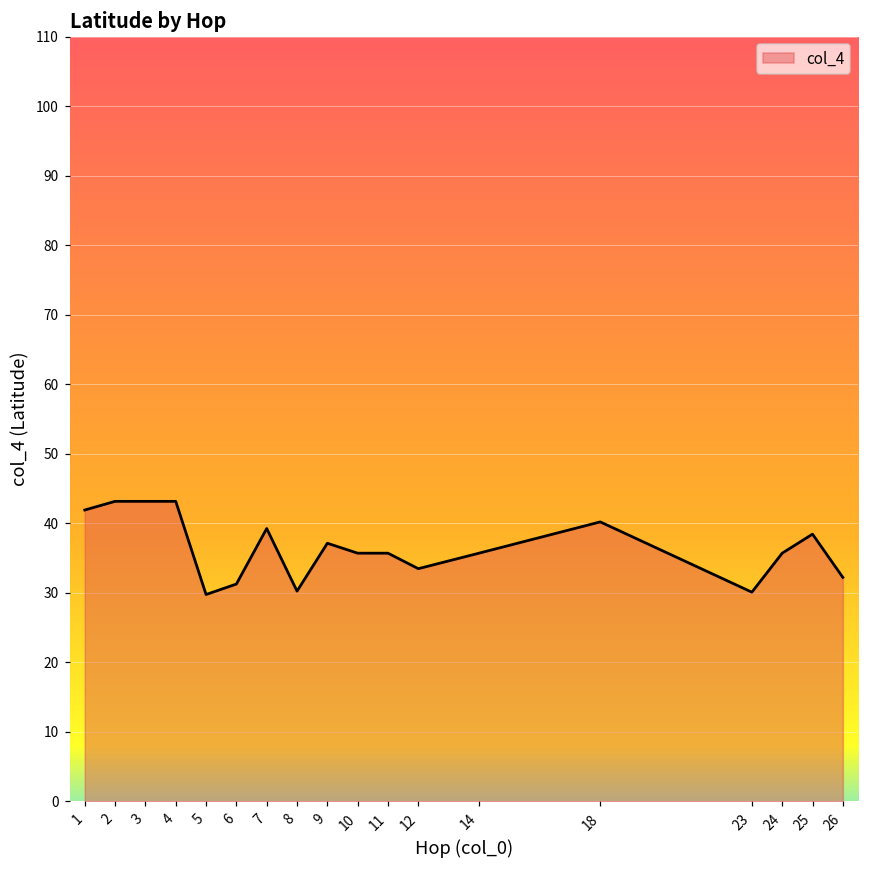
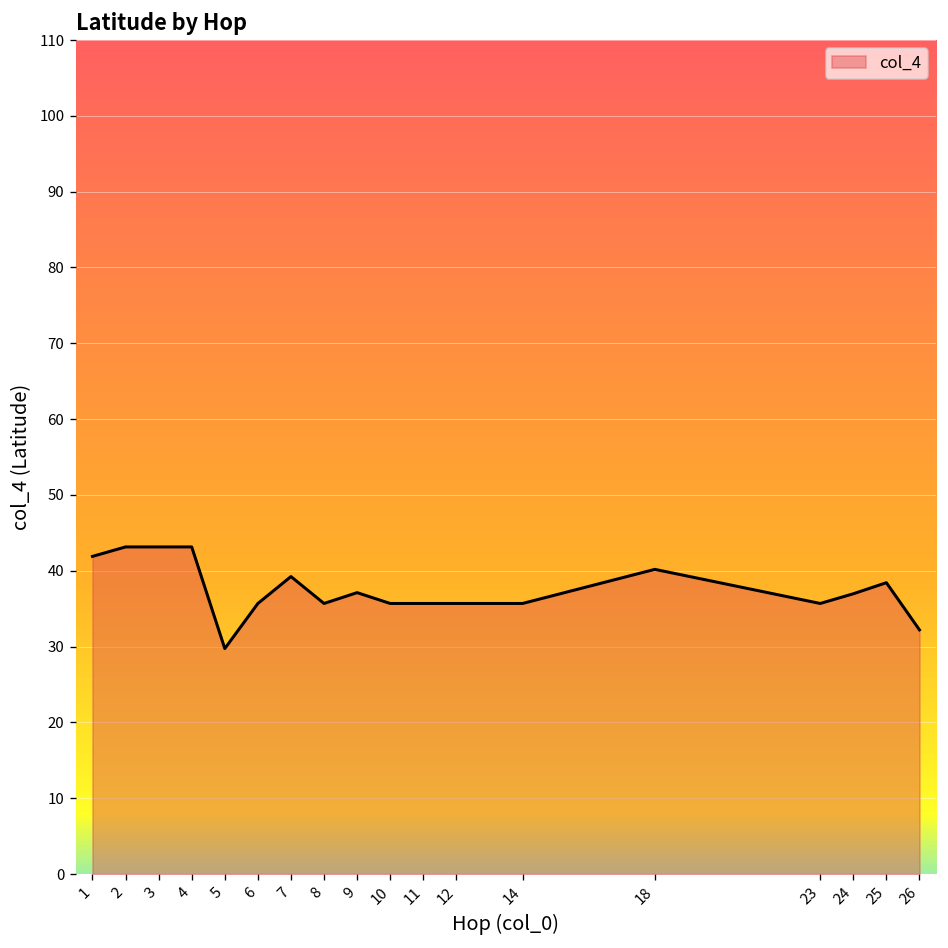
6: 31 -> 36
8: 30 -> 36
12: 33 -> 36
23: 30 -> 36
24: 36 -> 37
